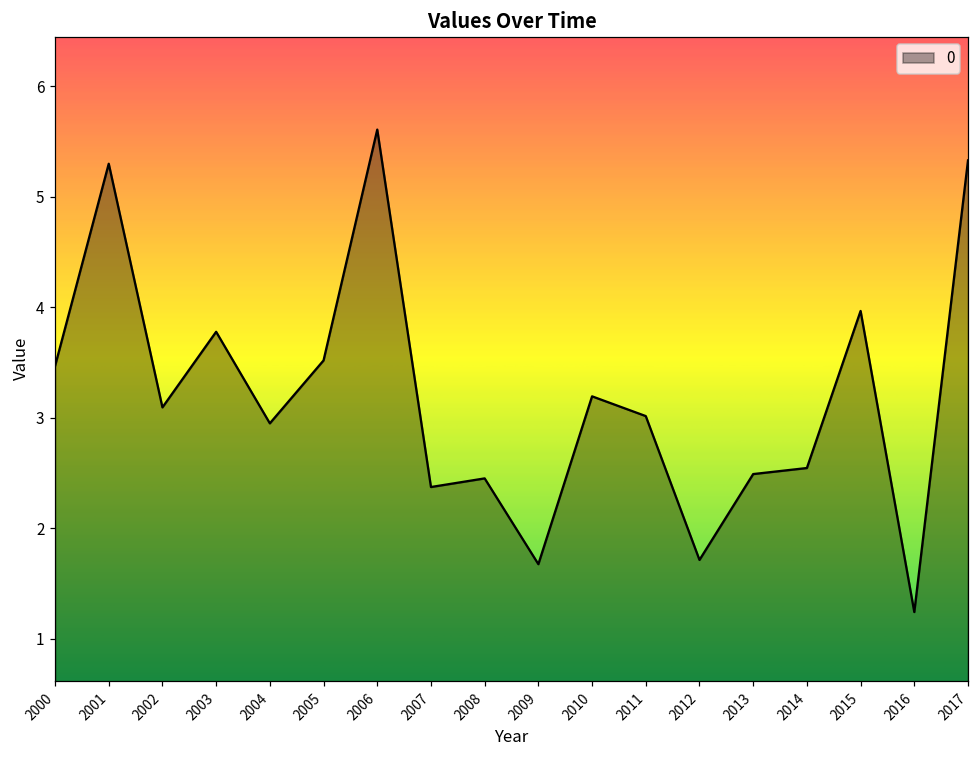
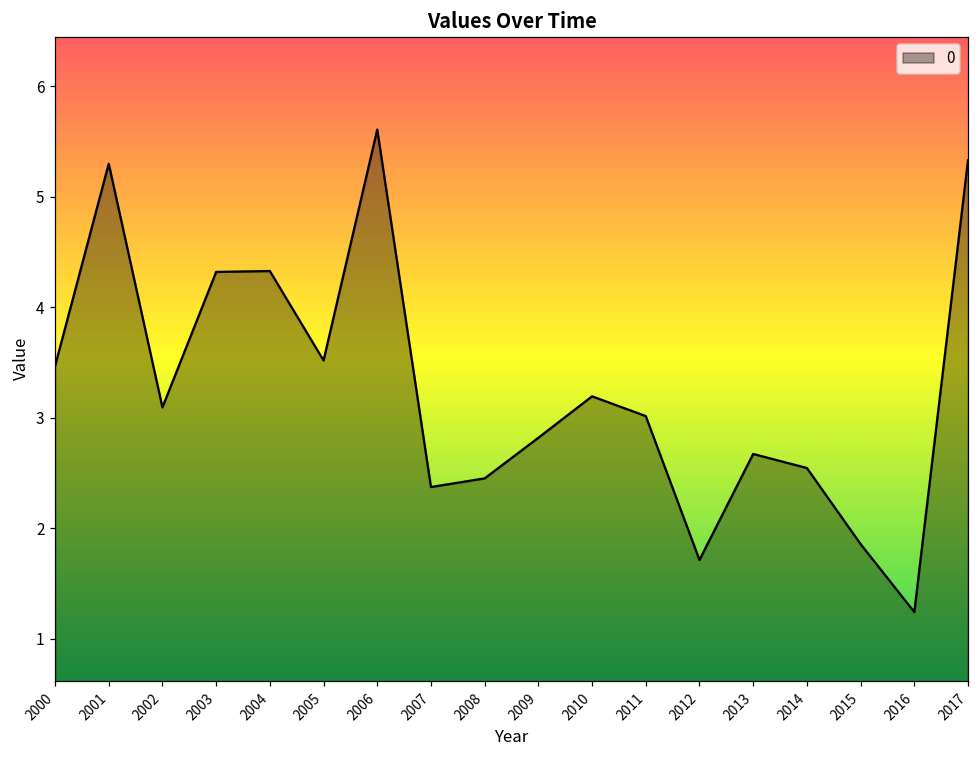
2003: 3.78 -> 4.32
2004: 2.95 -> 4.33
2009: 1.67 -> 2.82
2013: 2.49 -> 2.67
2015: 3.97 -> 1.86
